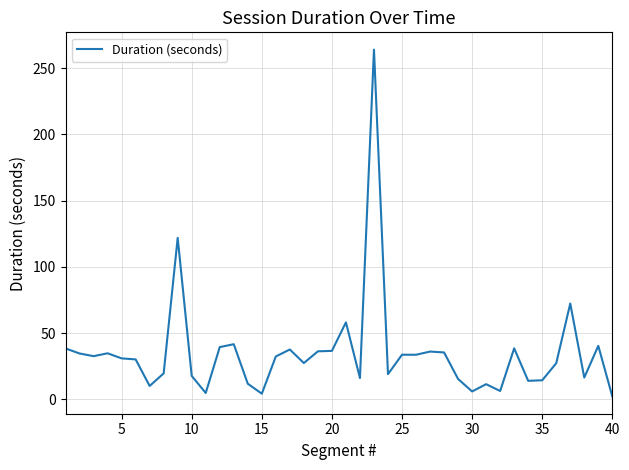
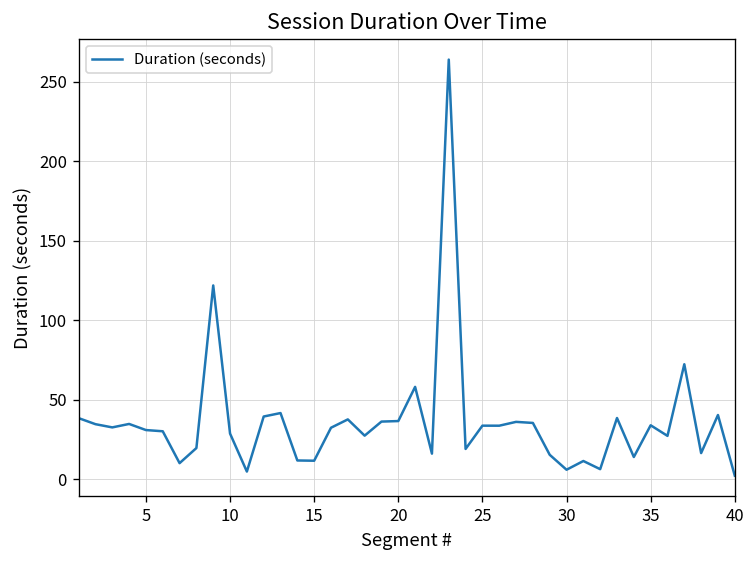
10: 18 -> 29
15: 4 -> 12
35: 14 -> 34
